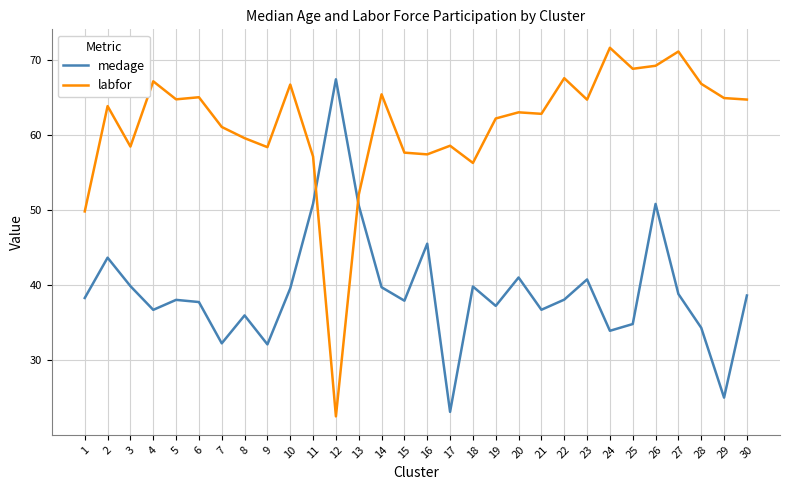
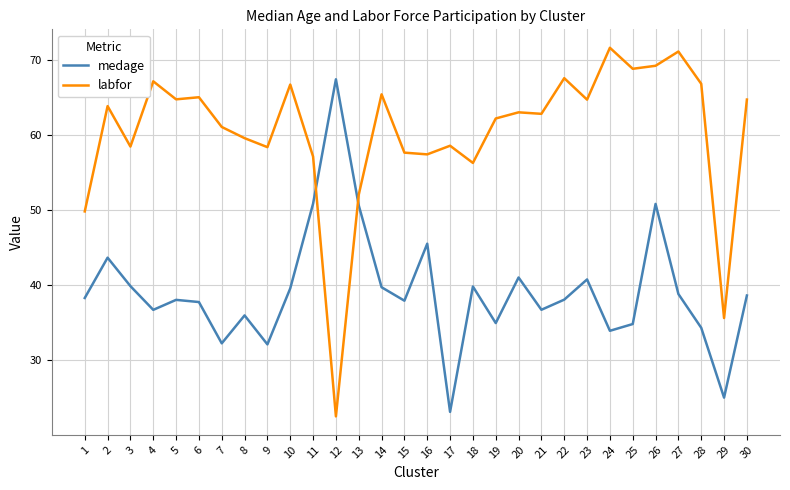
medage, 19: 37 -> 35
labfor, 29: 65 -> 36
